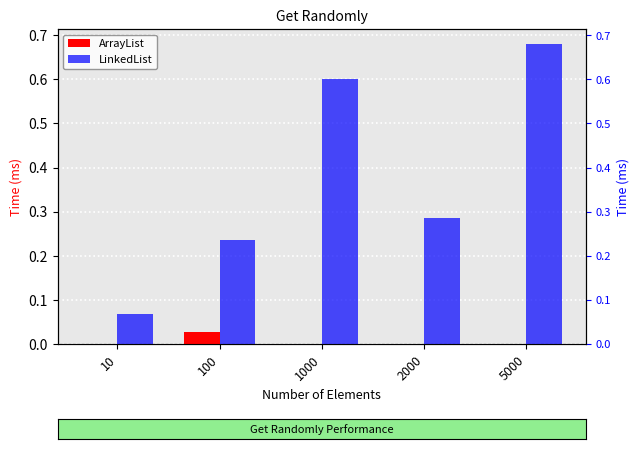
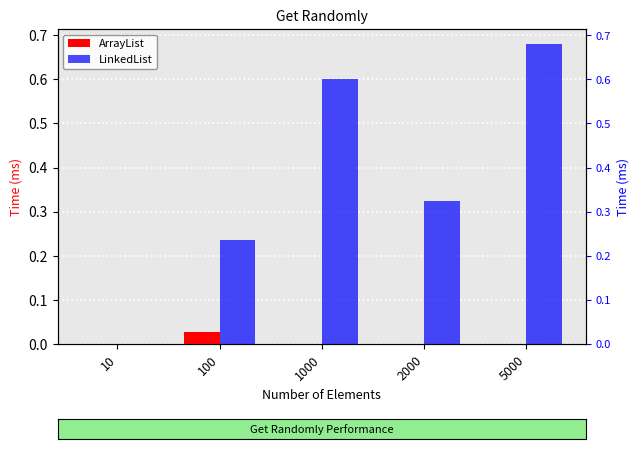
LinkedList, 10: 0.07 -> 0.00
LinkedList, 2000: 0.29 -> 0.32
